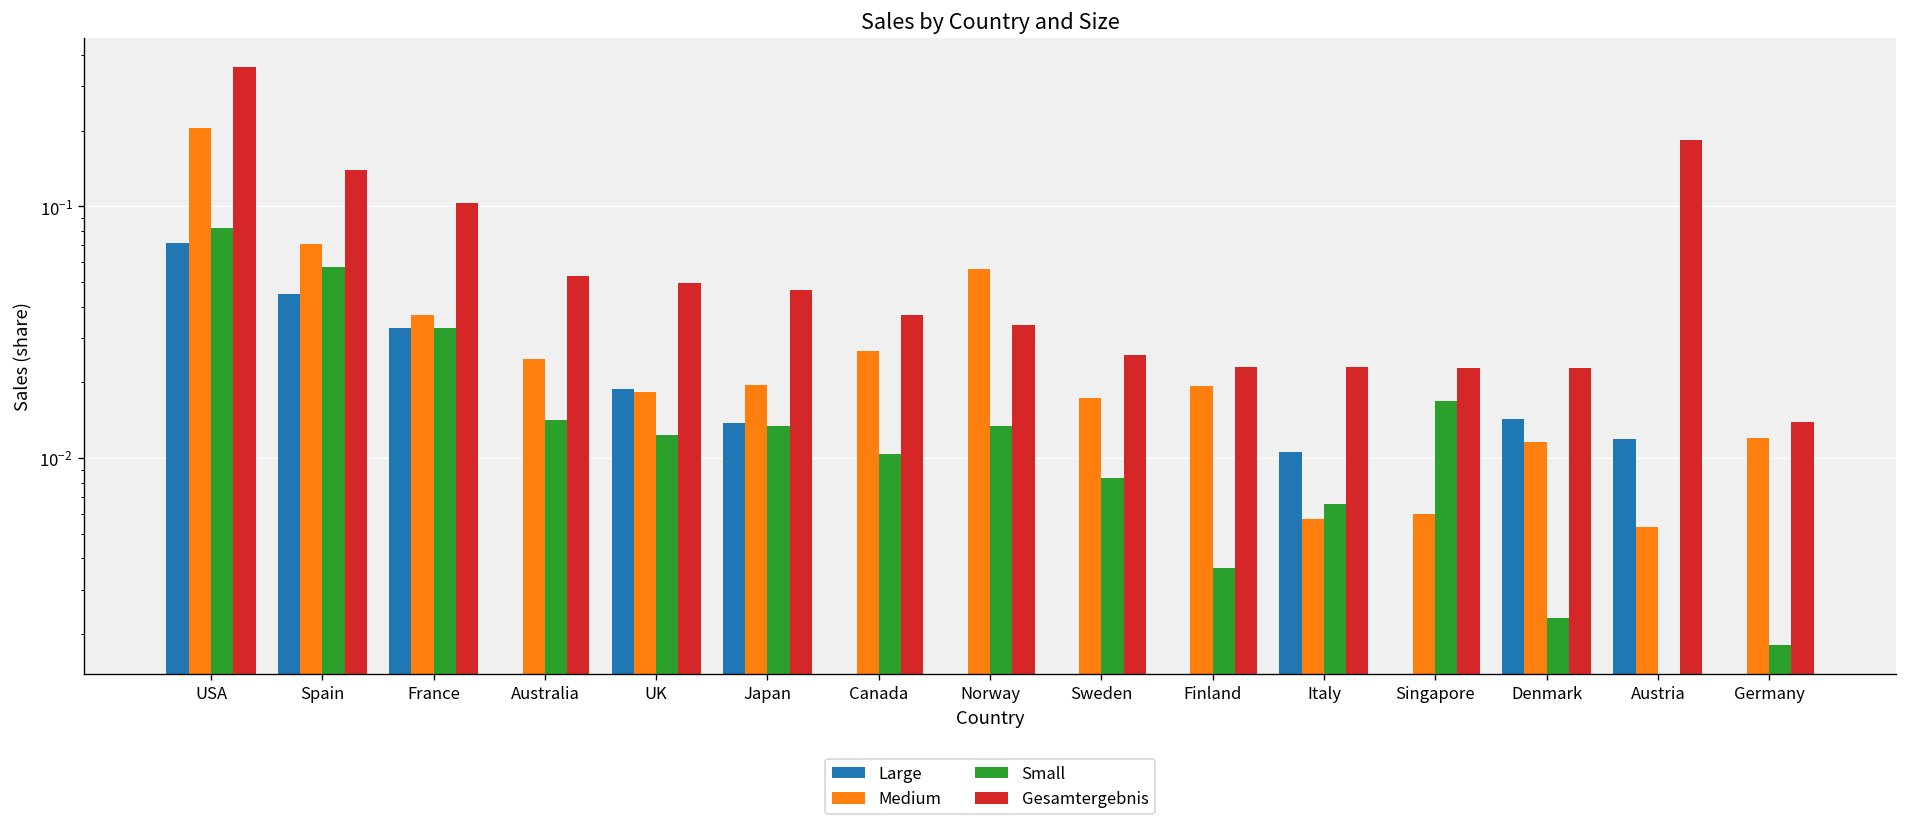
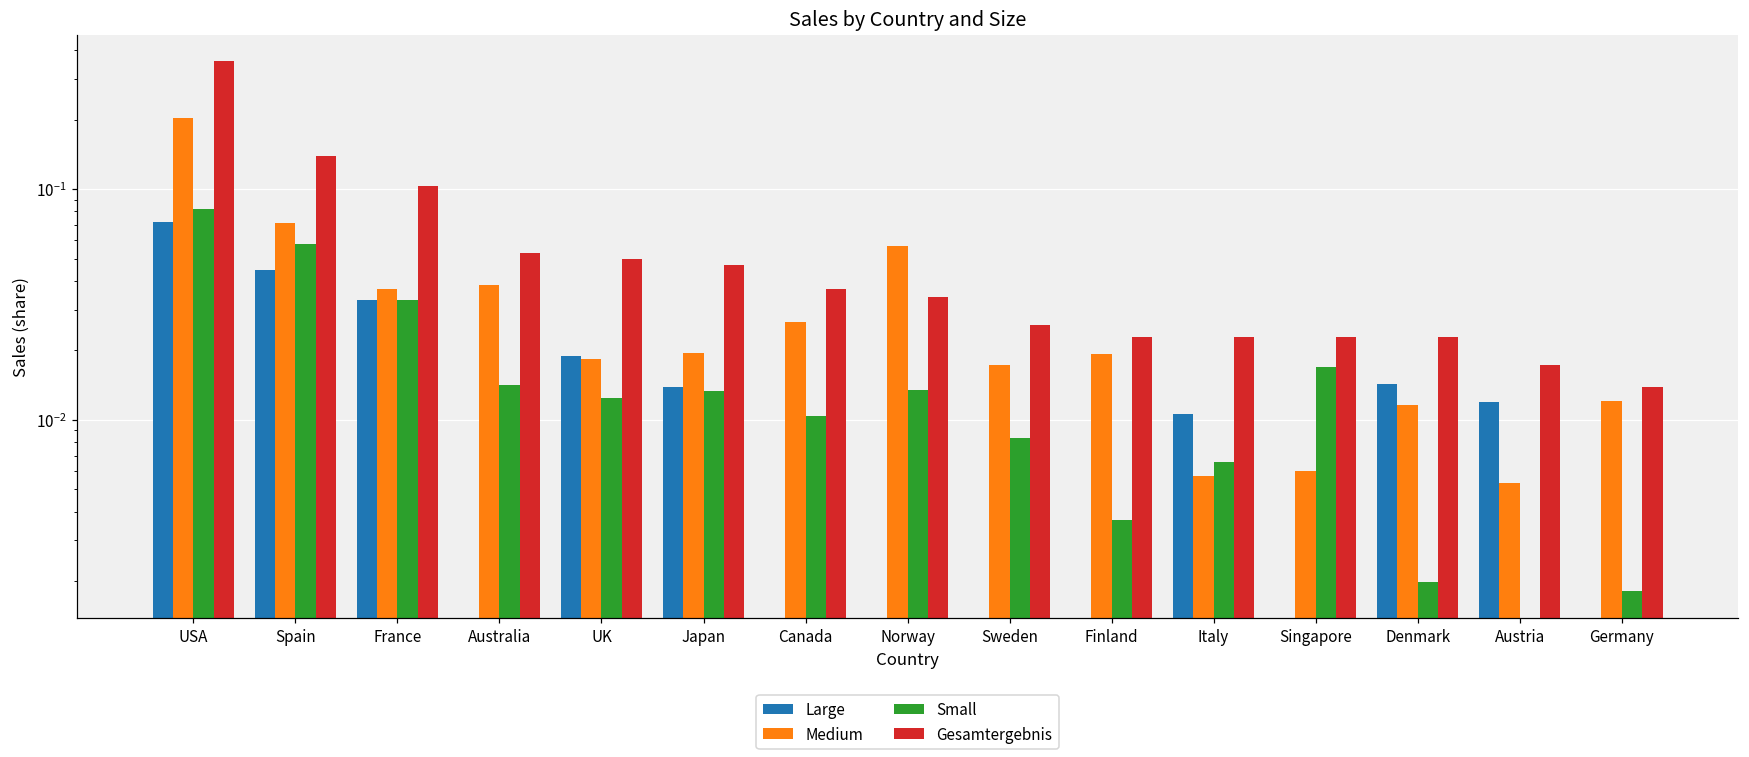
Medium, Australia: 0.025 -> 0.039
Small, Denmark: 0.0023 -> 0.0020
Gesamtergebnis, Austria: 0.18 -> 0.017
